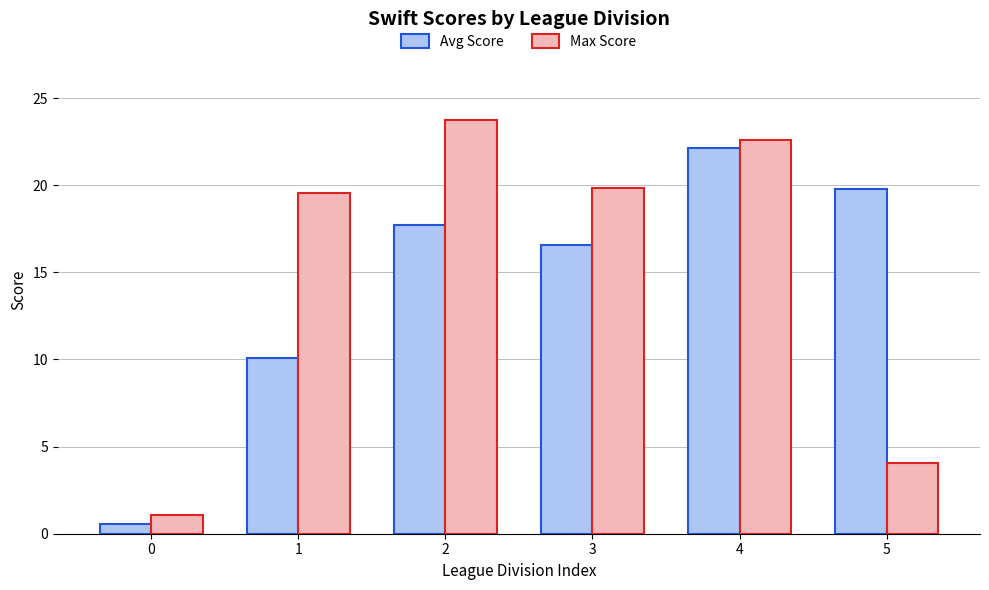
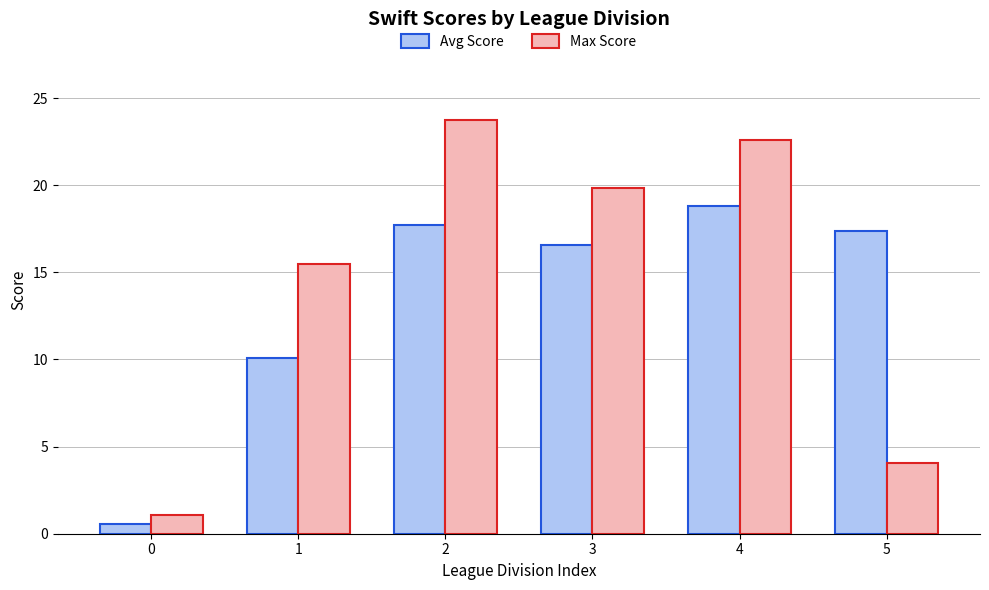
Max Score, 1: 19.6 -> 15.5
Avg Score, 4: 22.1 -> 18.8
Avg Score, 5: 19.8 -> 17.4
